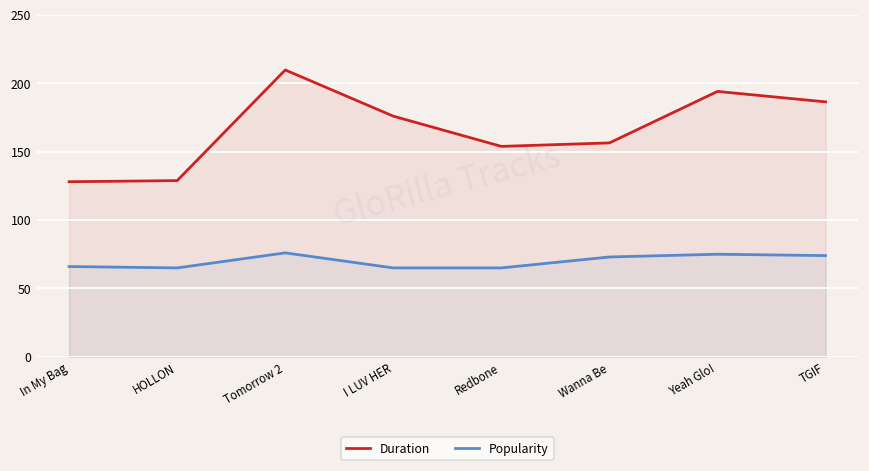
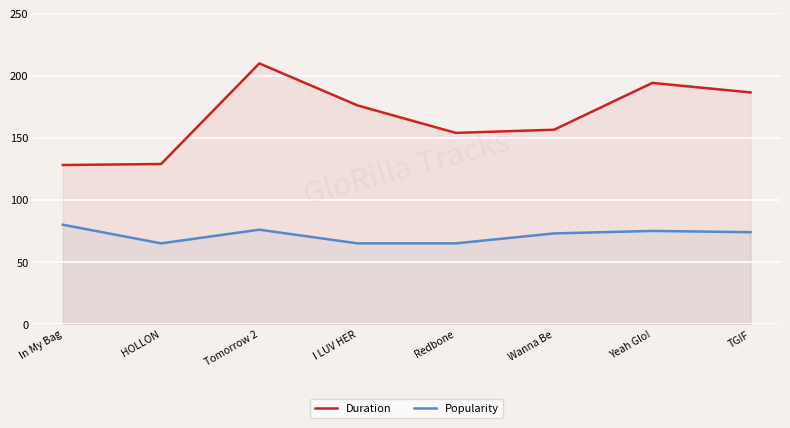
Popularity, In My Bag: 66 -> 80
